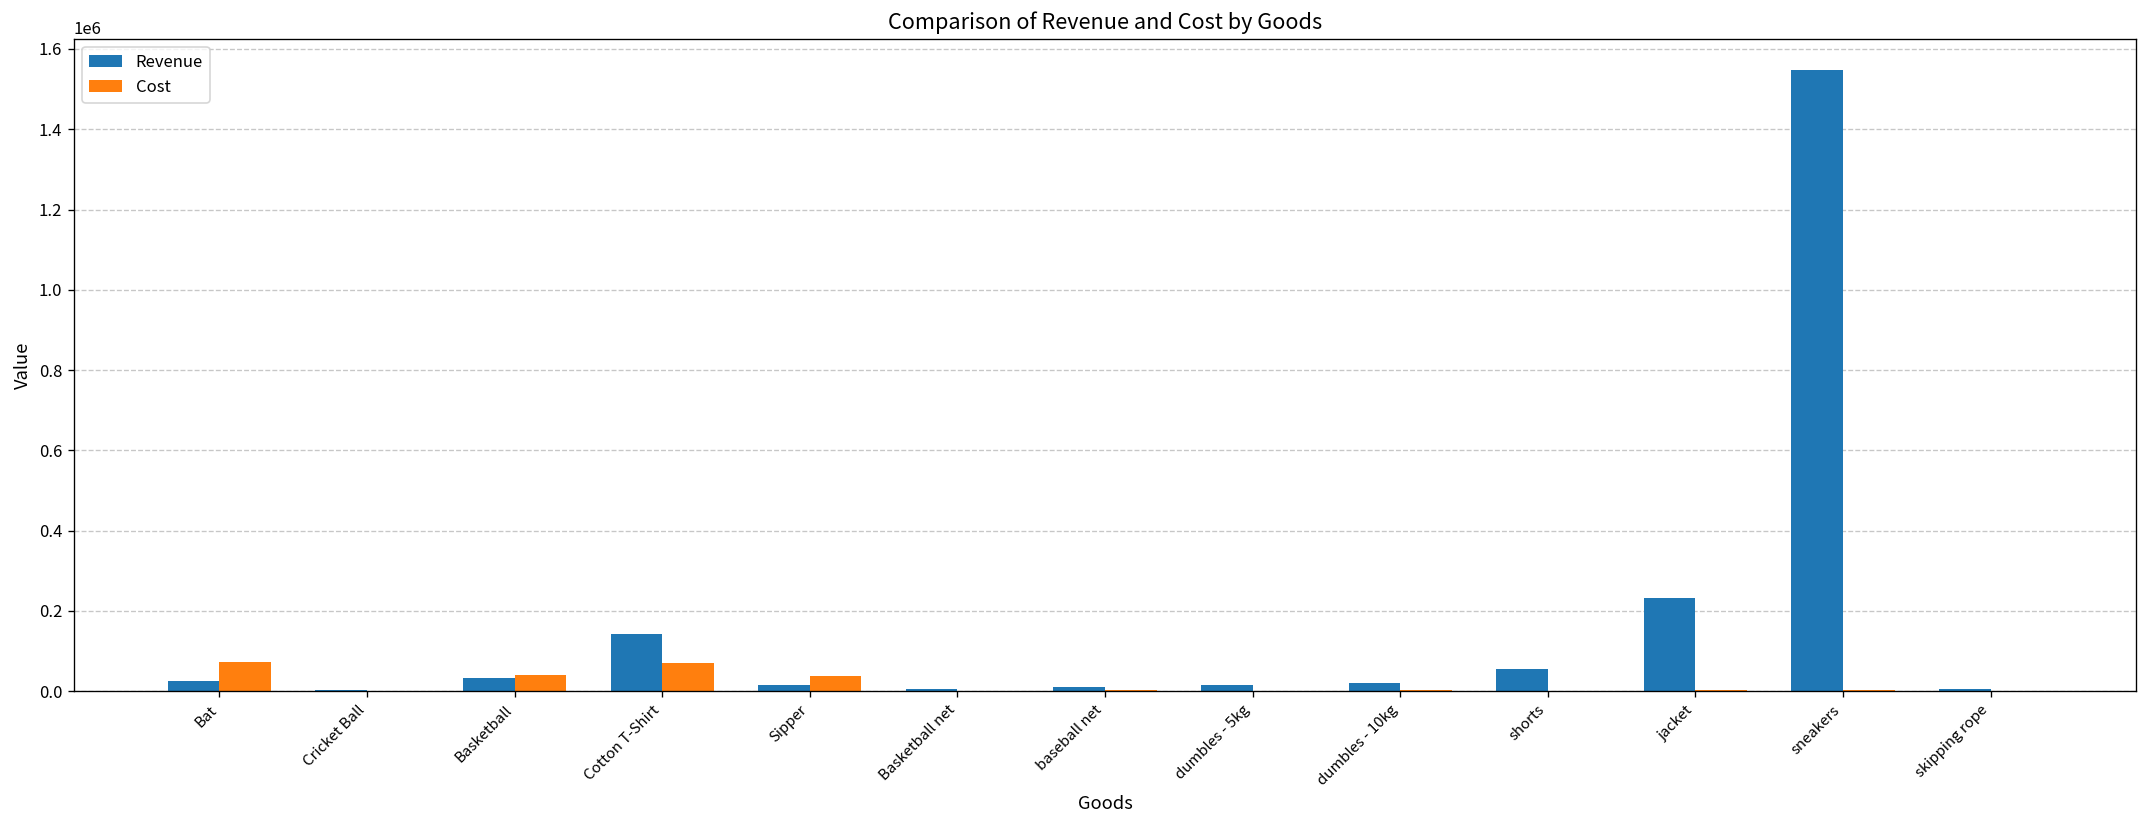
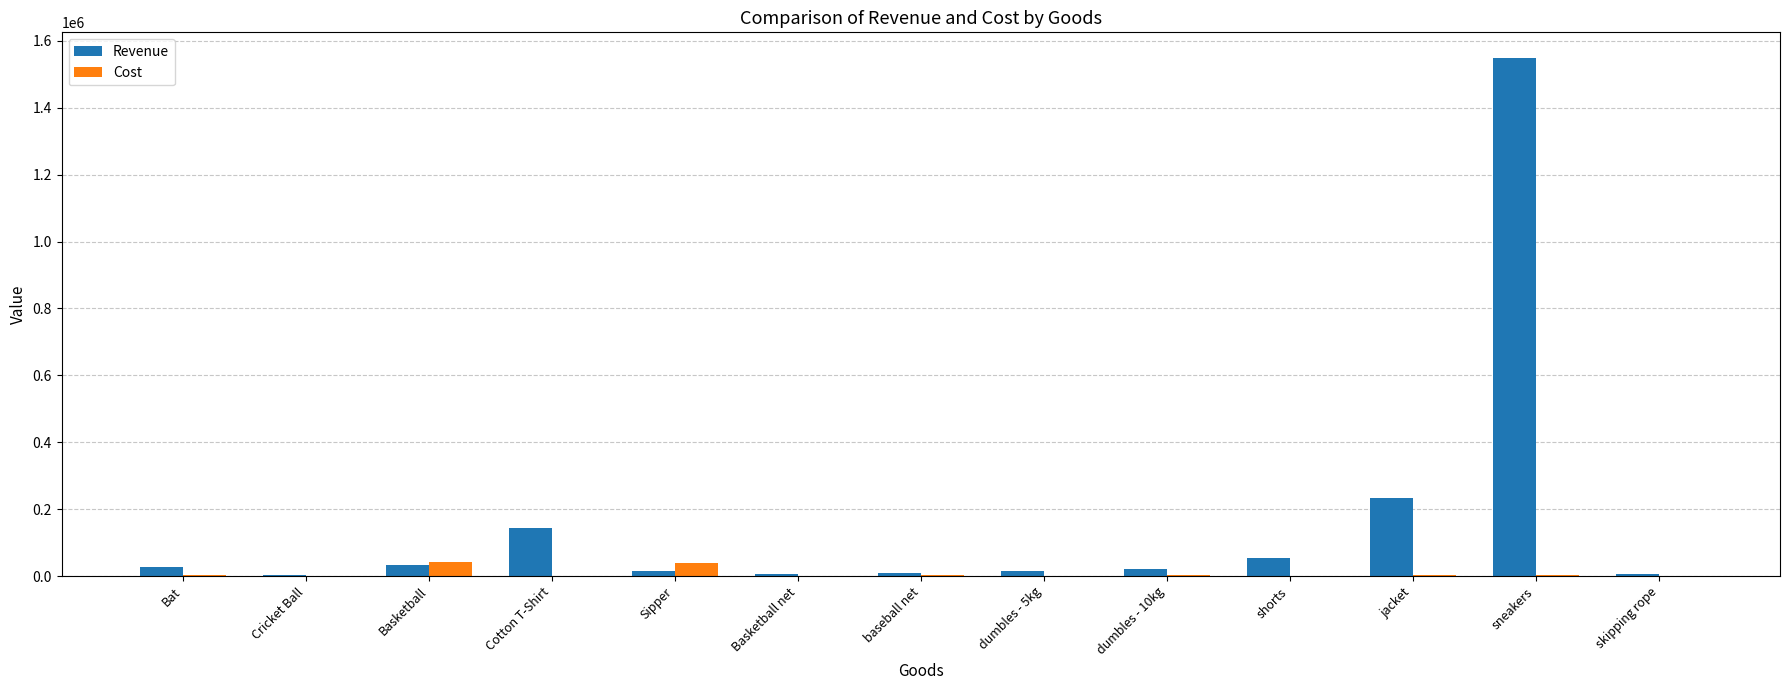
Cost, Bat: 70000 -> 0
Cost, Cotton T-Shirt: 70000 -> 0
